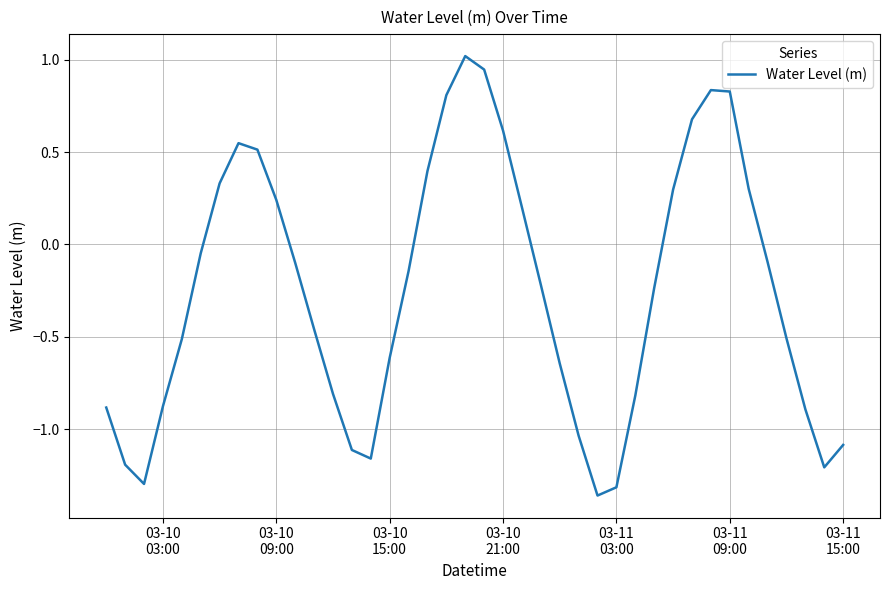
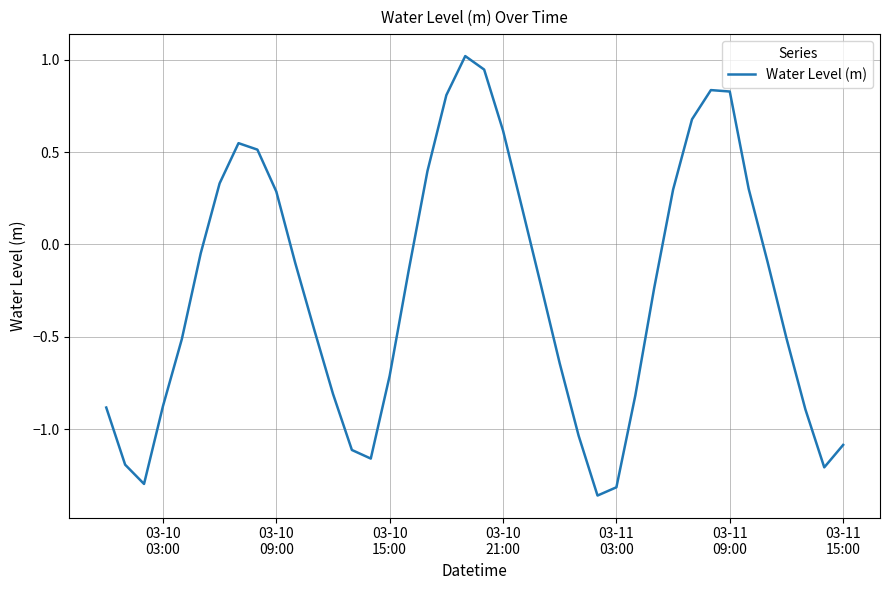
03-10 09:00: 0.24 -> 0.29
03-10 15:00: -0.61 -> -0.71
